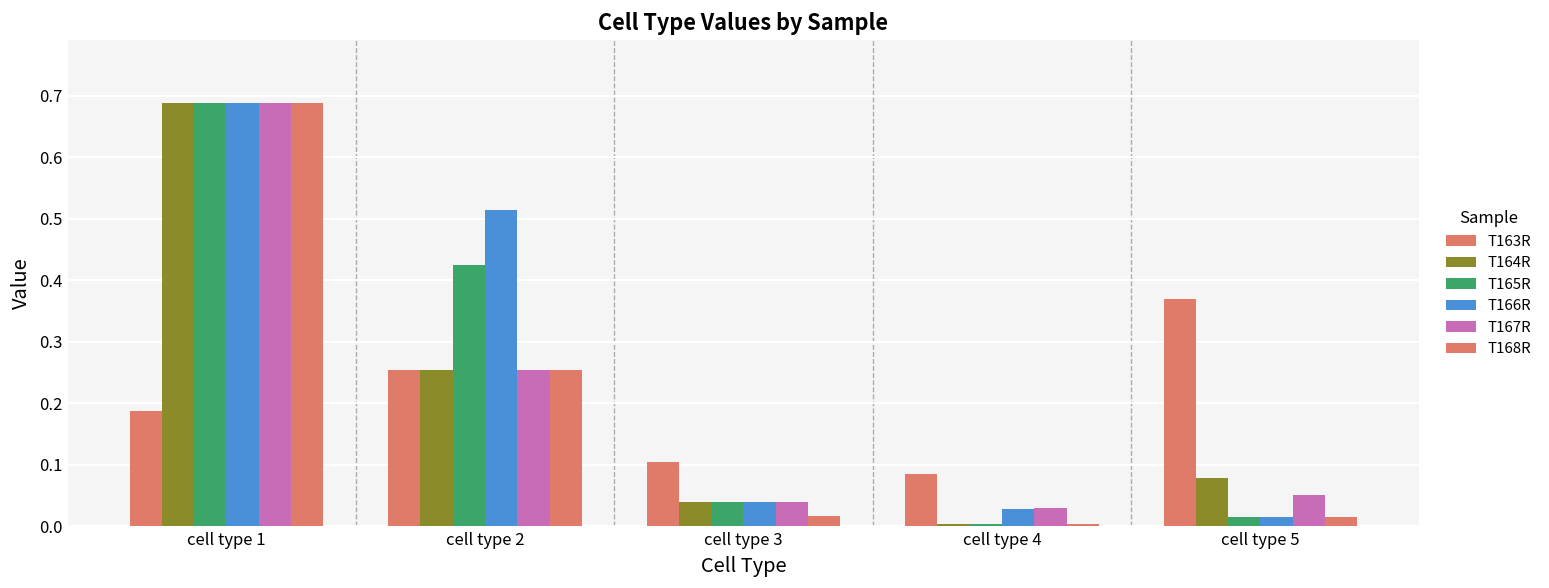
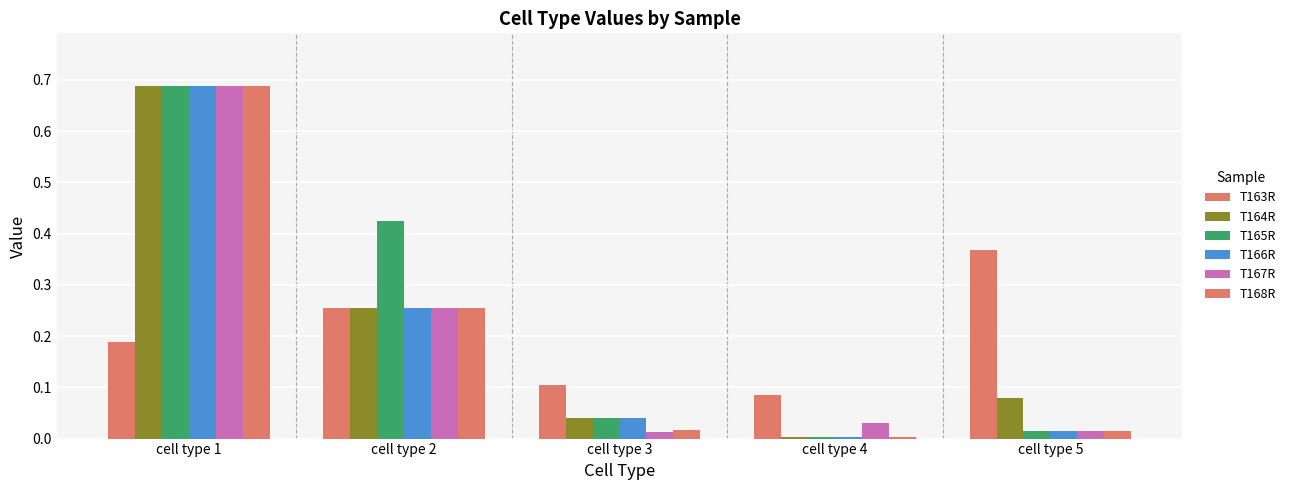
T166R, cell type 2: 0.51 -> 0.25
T167R, cell type 3: 0.04 -> 0.01
T166R, cell type 4: 0.03 -> 0.00
T167R, cell type 5: 0.05 -> 0.01
